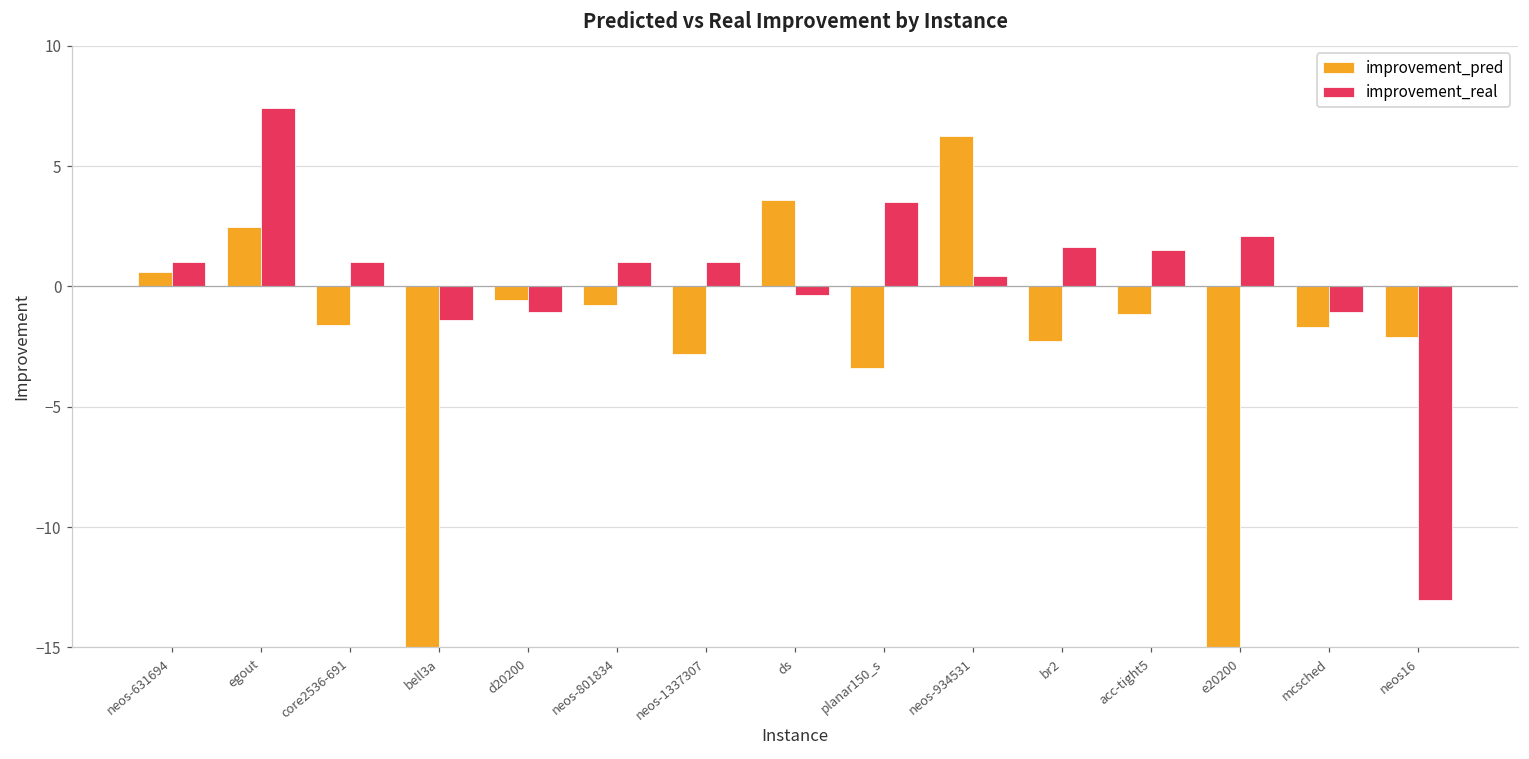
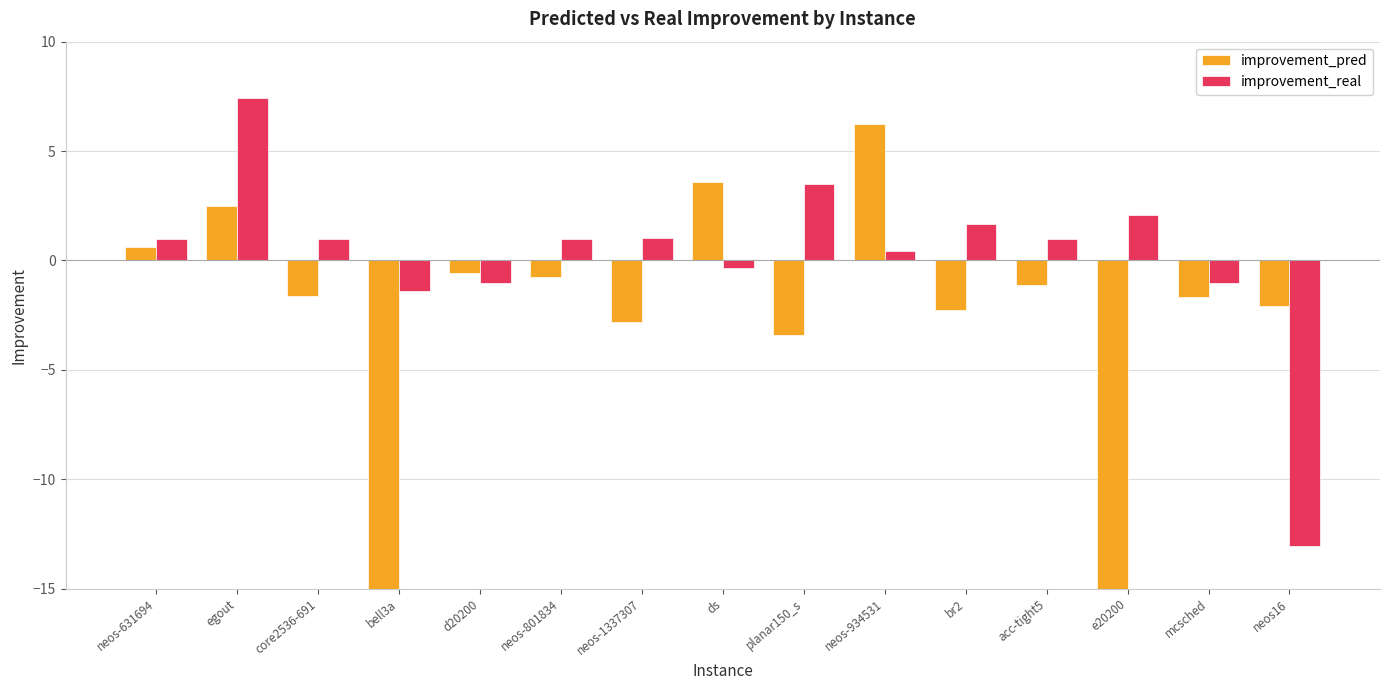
improvement_real, acc-tight5: 1.5 -> 1.0
